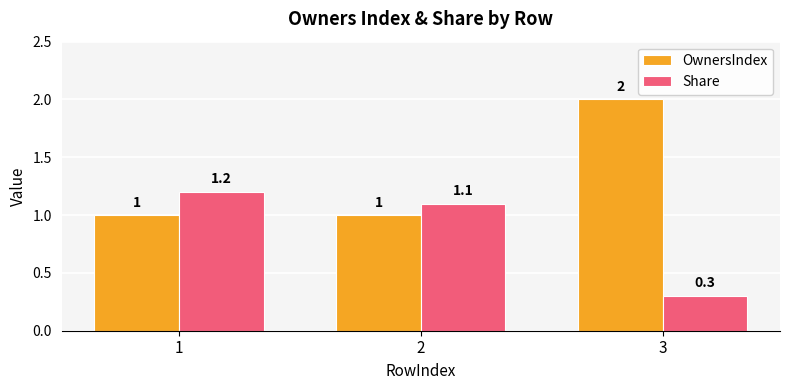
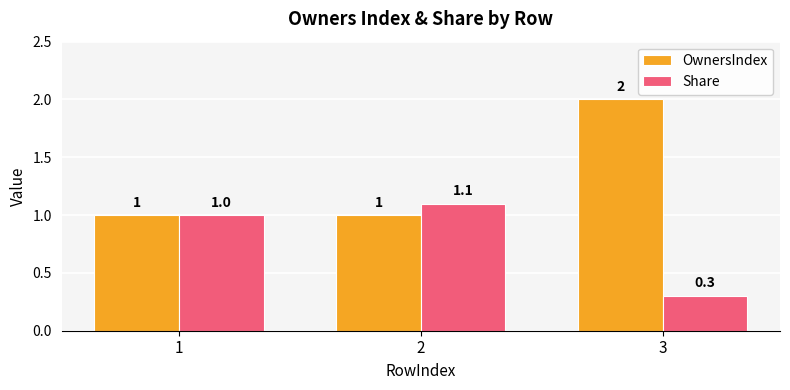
Share, 1: 1.2 -> 1.0
